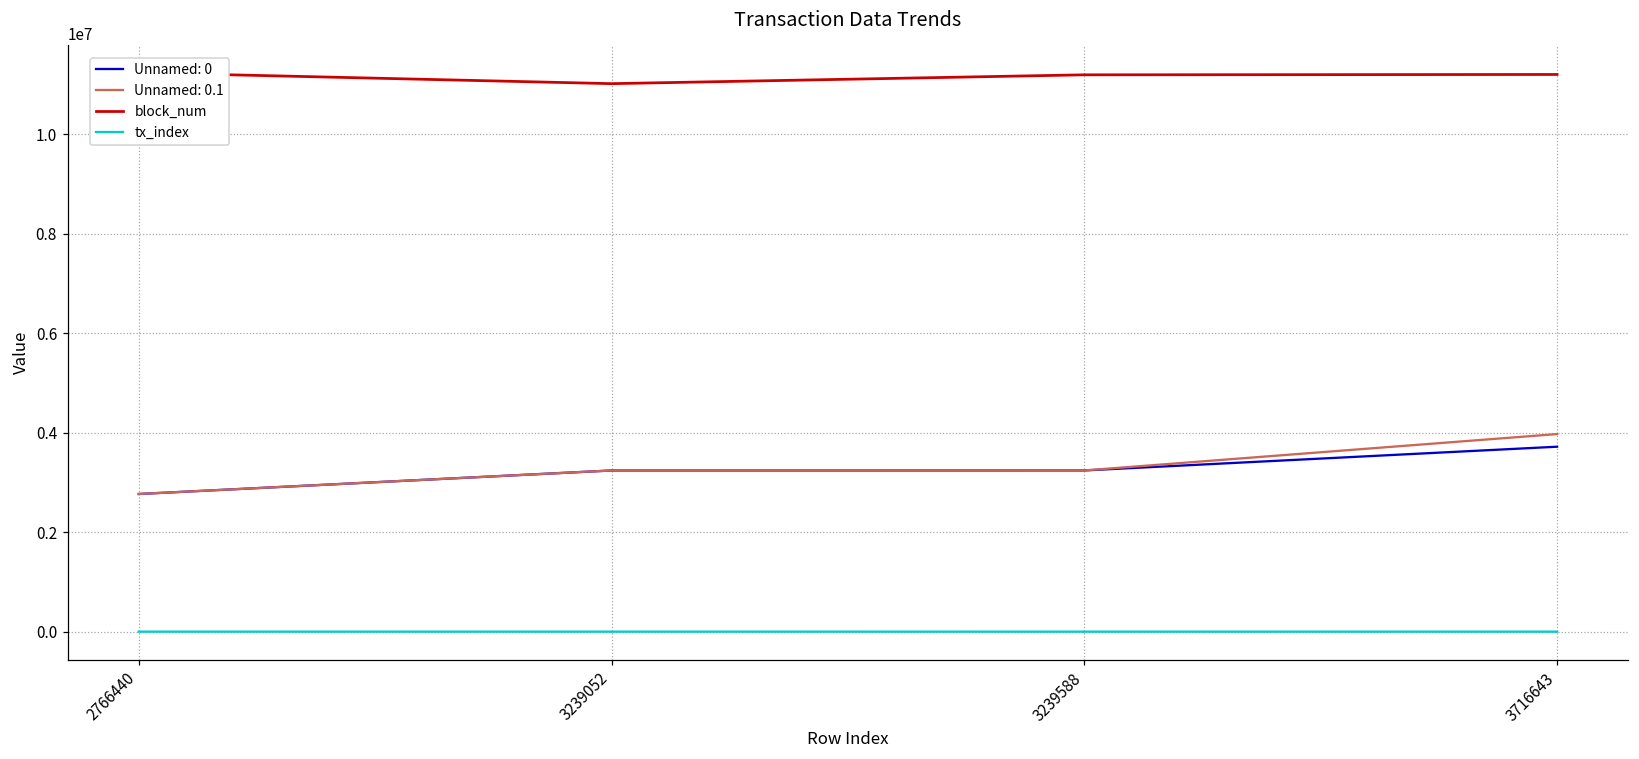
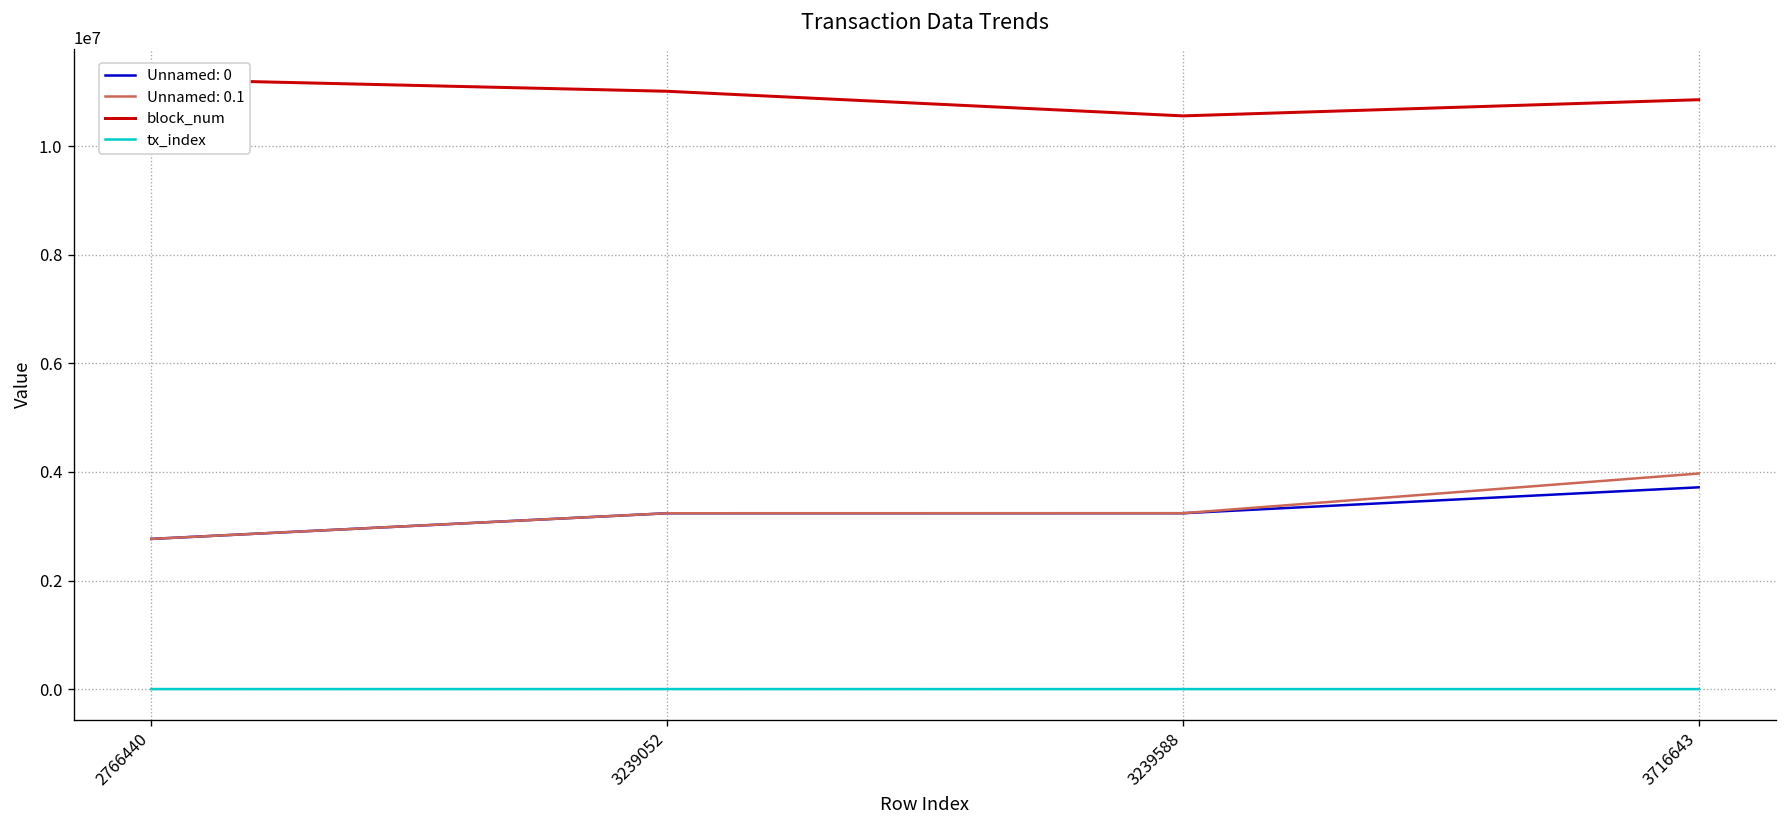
block_num, 3239588: 11200000 -> 10600000
block_num, 3716643: 11200000 -> 10900000
